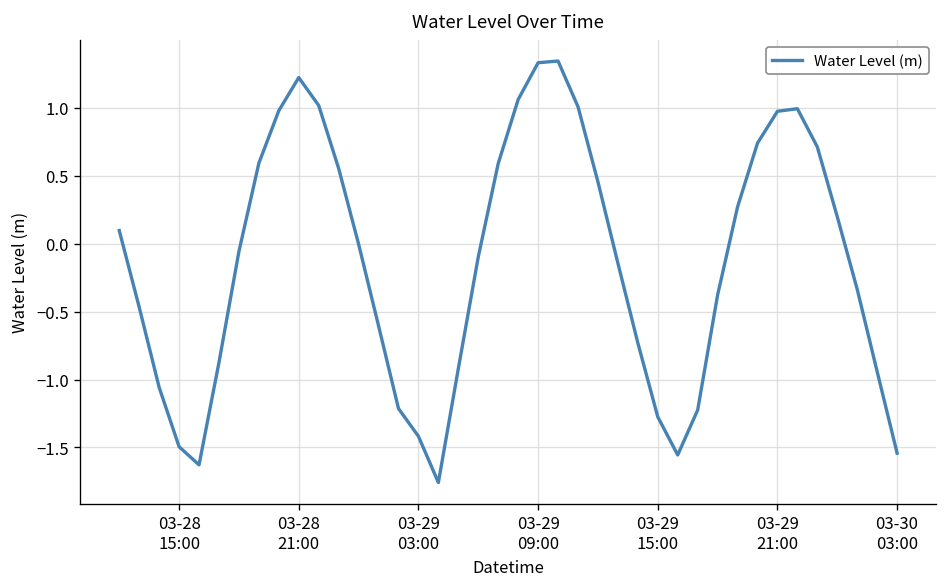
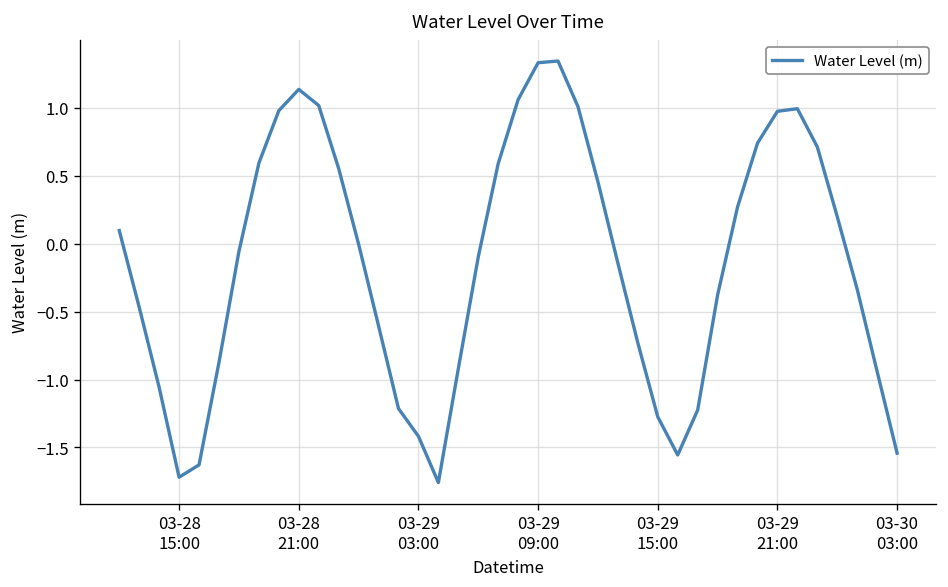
03-28 15:00: -1.49 -> -1.72
03-28 21:00: 1.22 -> 1.13
